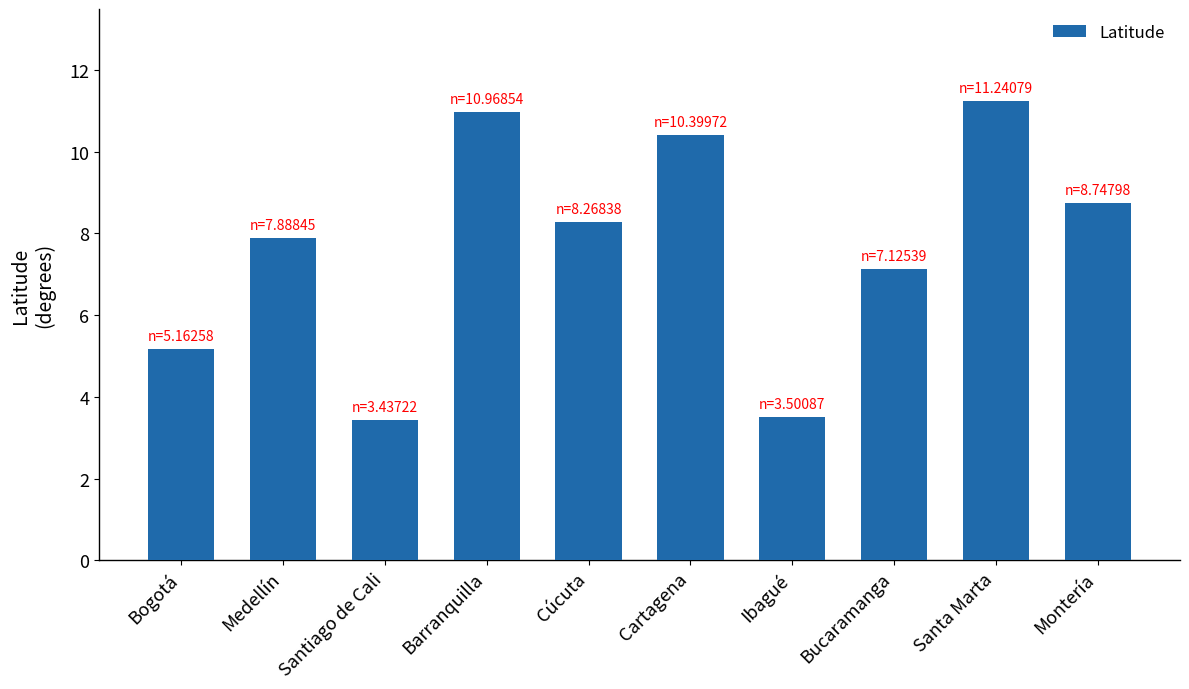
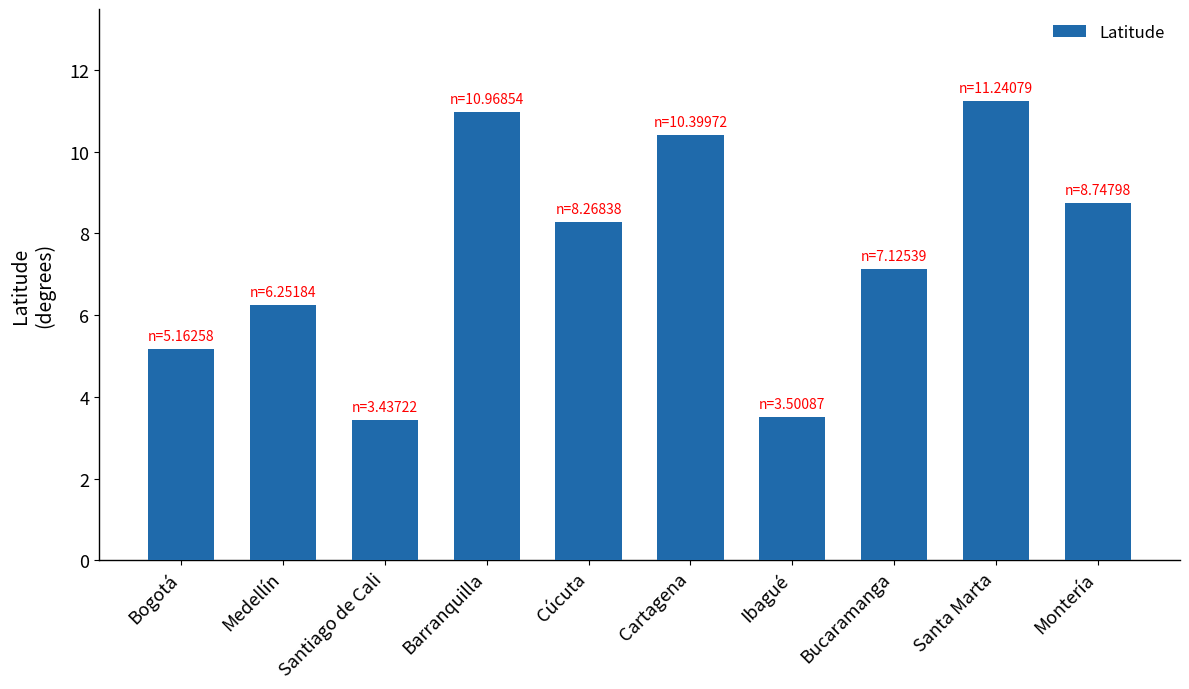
Medellín: 7.88845 -> 6.25184
